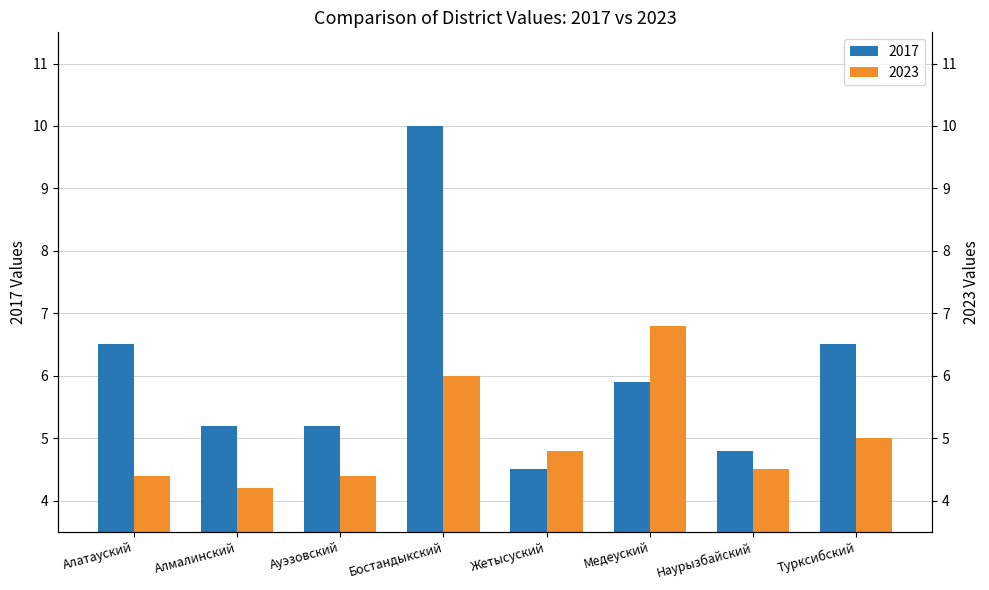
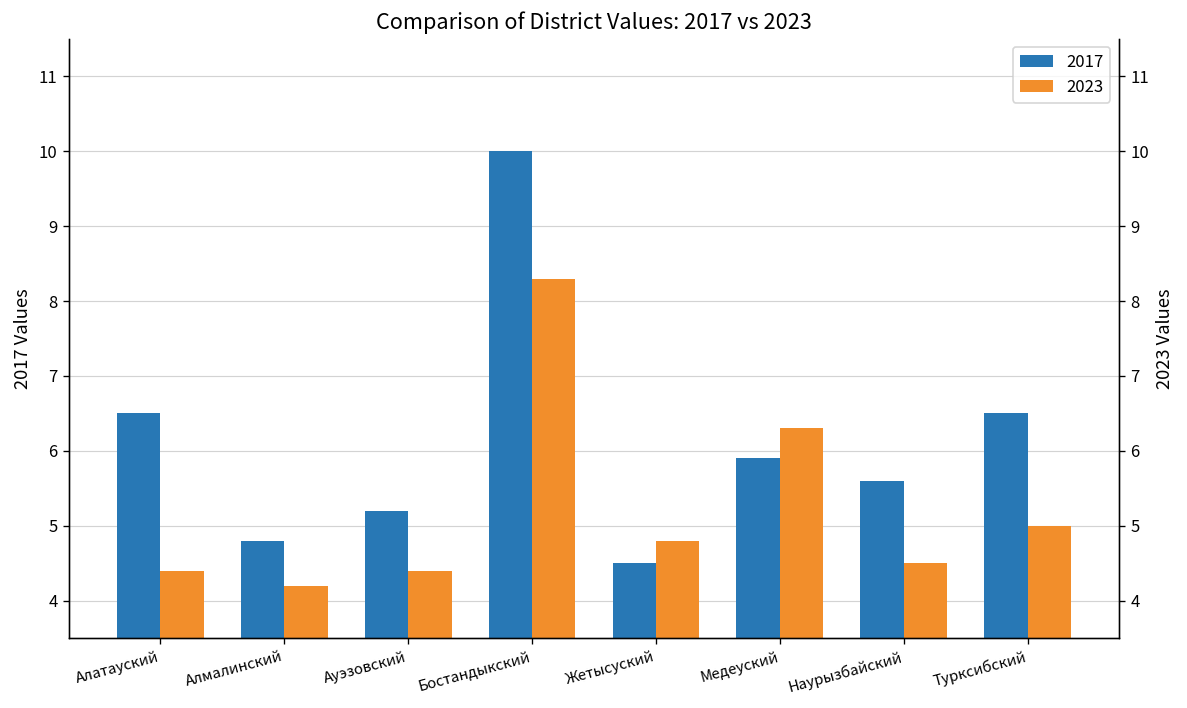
2017, Алмалинский: 5.2 -> 4.8
2023, Бостандыкский: 6.0 -> 8.3
2023, Медеуский: 6.8 -> 6.3
2017, Наурызбайский: 4.8 -> 5.6
